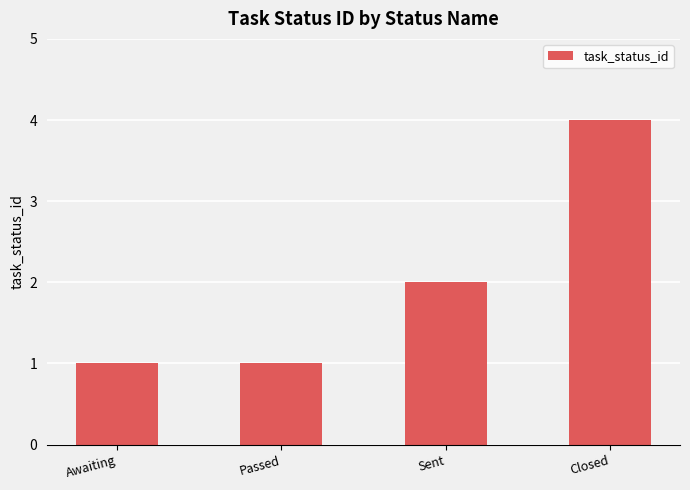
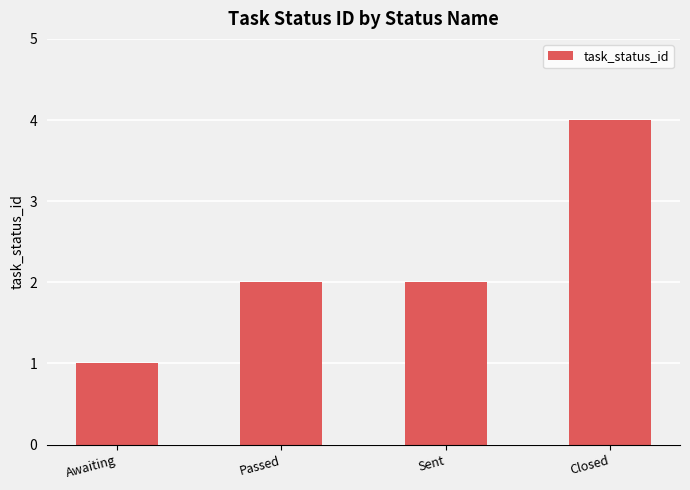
Passed: 1 -> 2
